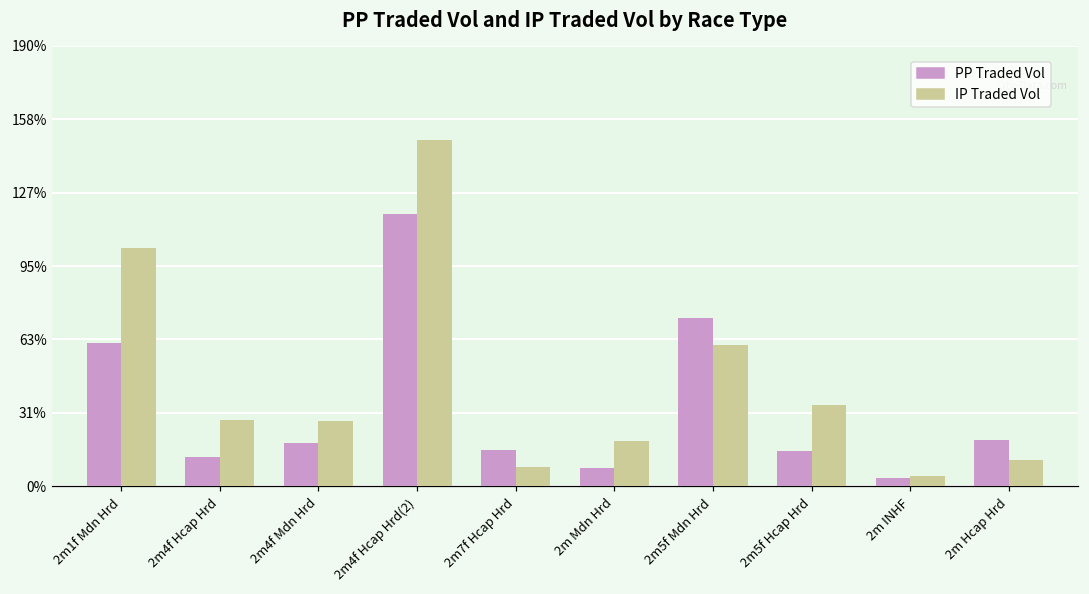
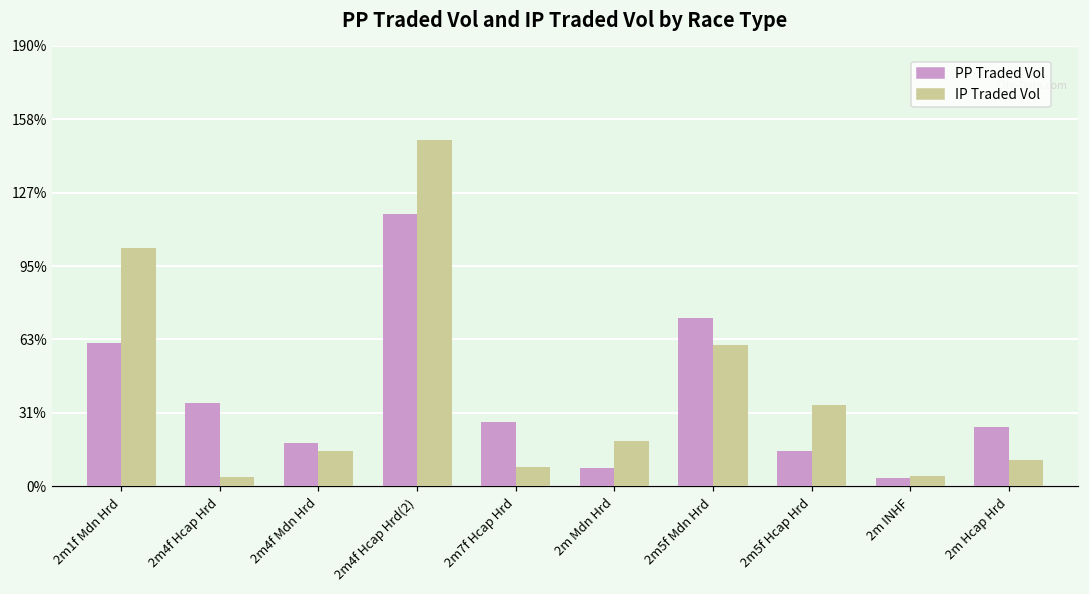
PP Traded Vol, 2m4f Hcap Hrd: 13% -> 36%
IP Traded Vol, 2m4f Hcap Hrd: 28% -> 4%
IP Traded Vol, 2m4f Mdn Hrd: 28% -> 15%
PP Traded Vol, 2m7f Hcap Hrd: 16% -> 28%
PP Traded Vol, 2m Hcap Hrd: 20% -> 26%
